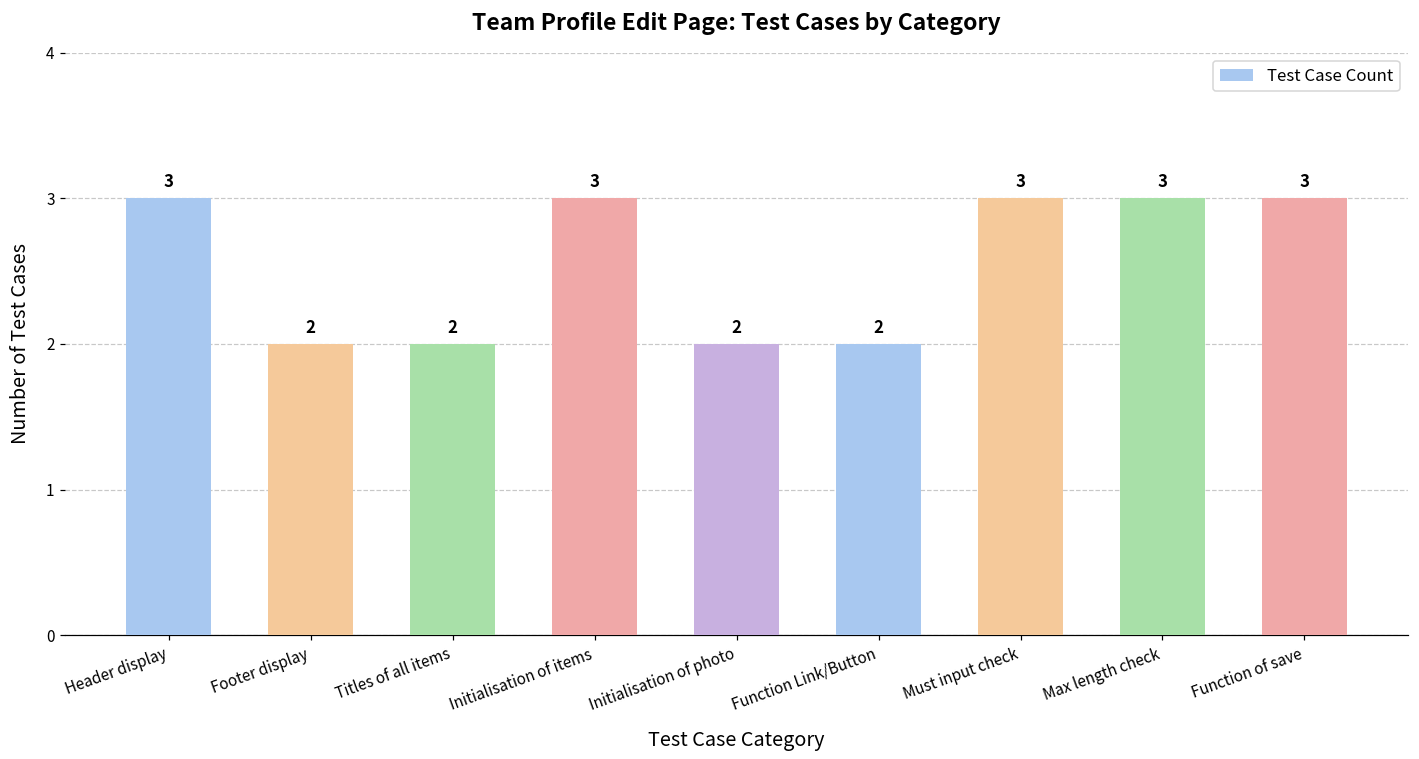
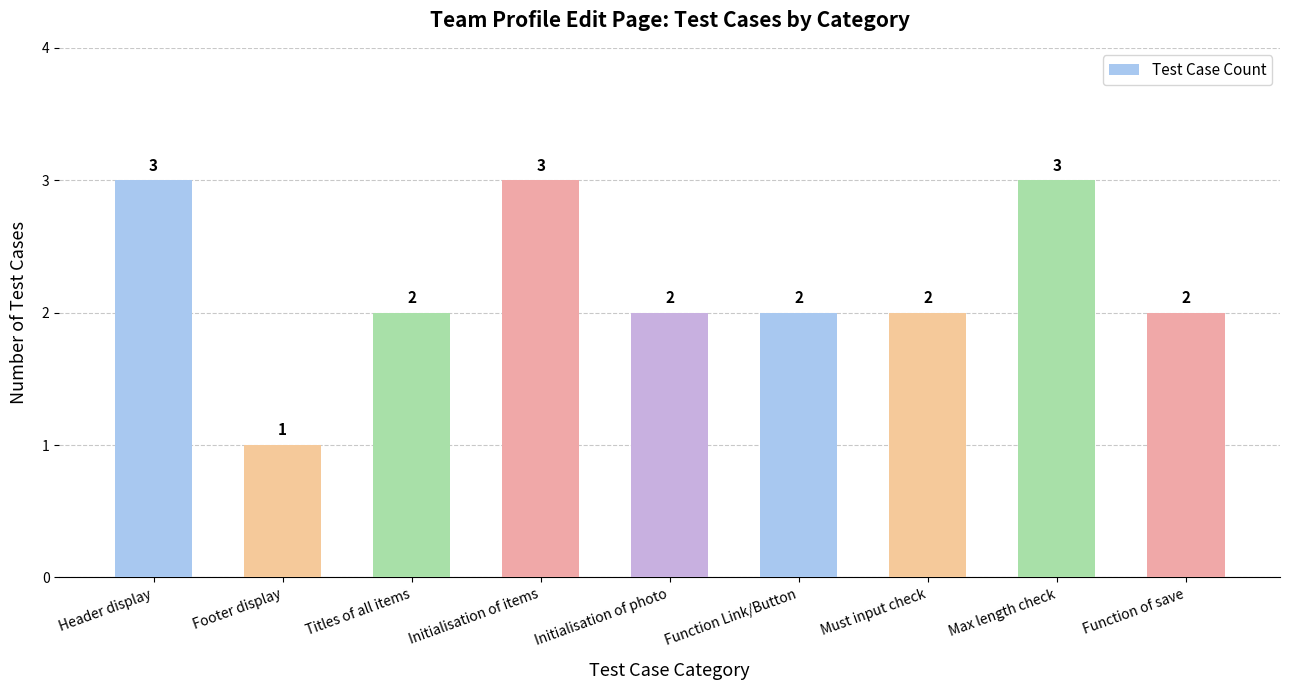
Footer display: 2 -> 1
Must input check: 3 -> 2
Function of save: 3 -> 2
